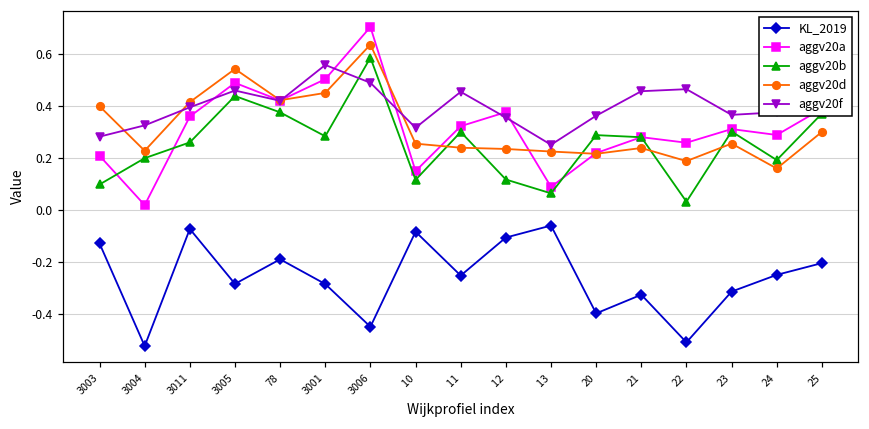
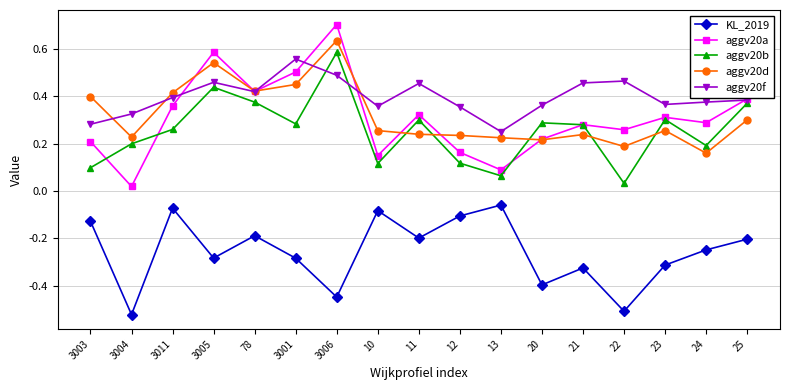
aggv20a, 3005: 0.49 -> 0.59
aggv20f, 10: 0.32 -> 0.36
KL_2019, 11: -0.25 -> -0.20
aggv20a, 12: 0.38 -> 0.16
